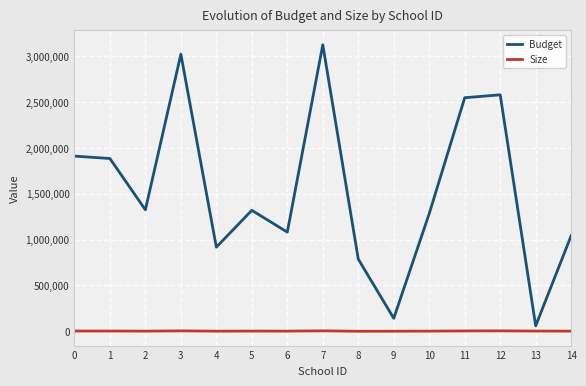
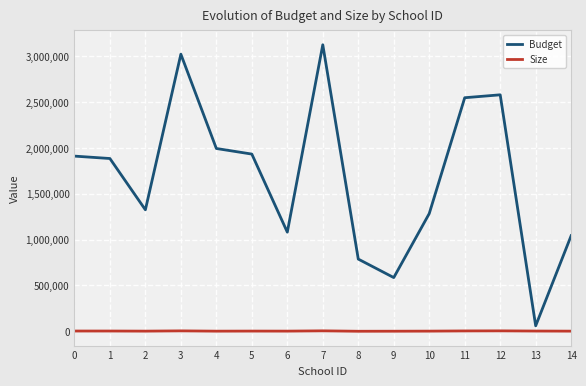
Budget, 4: 900,000 -> 2,000,000
Budget, 5: 1,300,000 -> 1,900,000
Budget, 9: 100,000 -> 600,000
